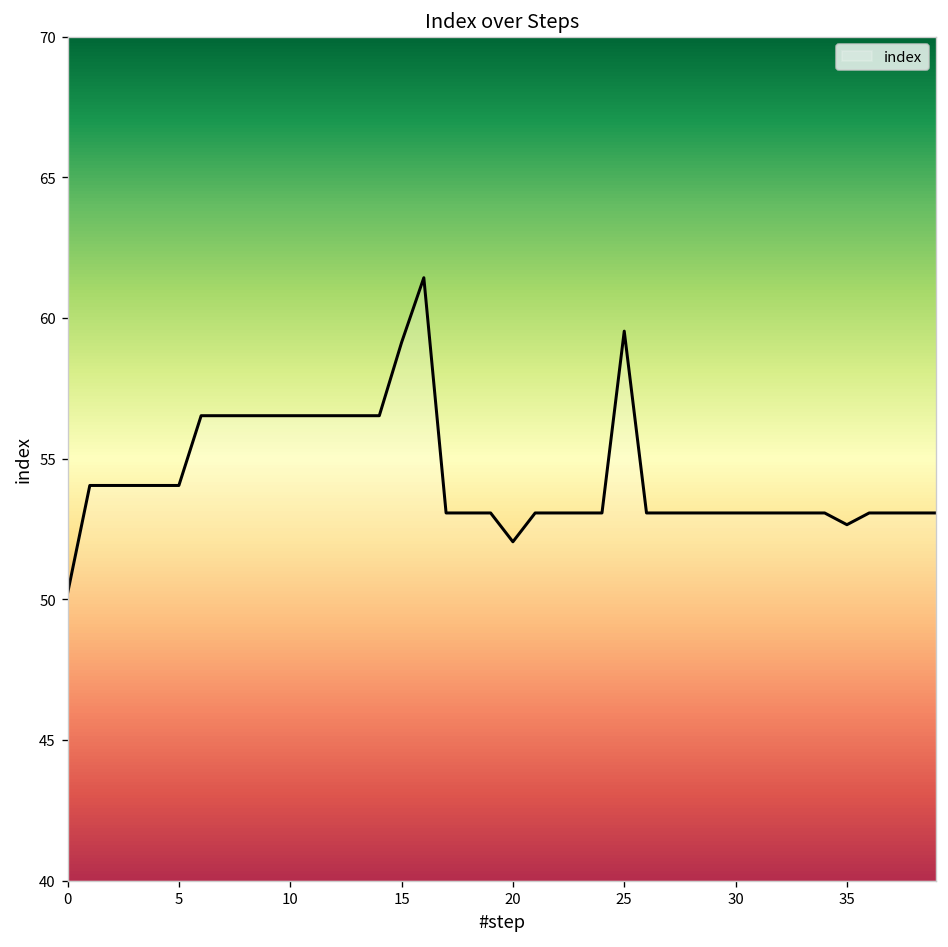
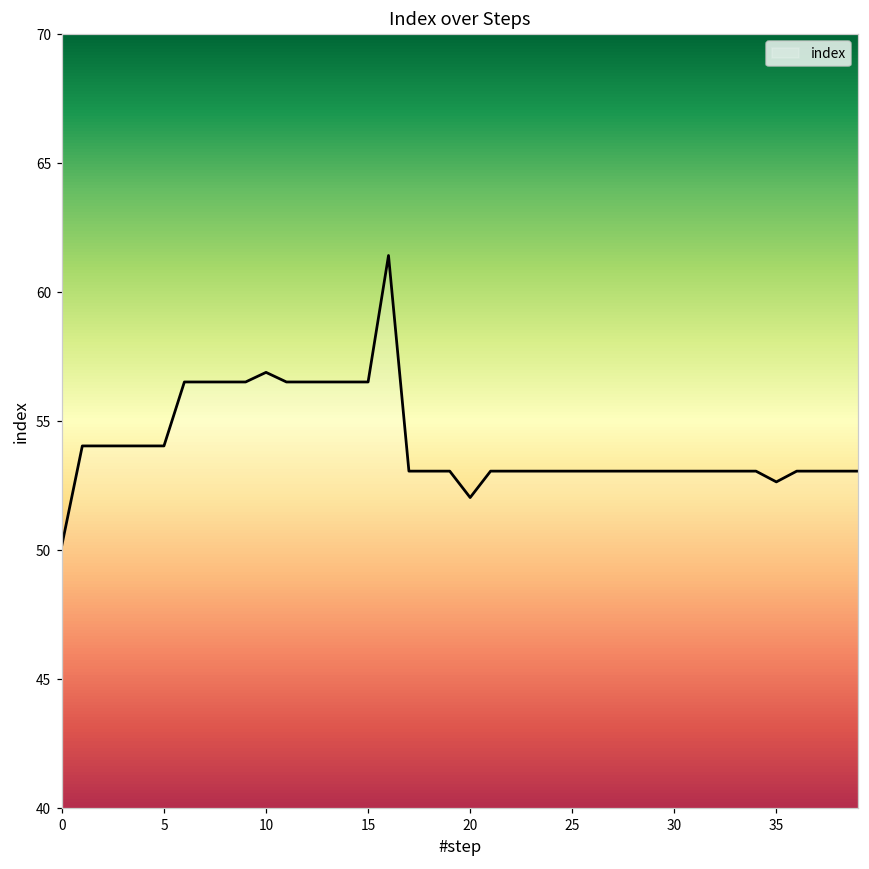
10: 56.5 -> 56.9
15: 59.1 -> 56.5
25: 59.5 -> 53.1
